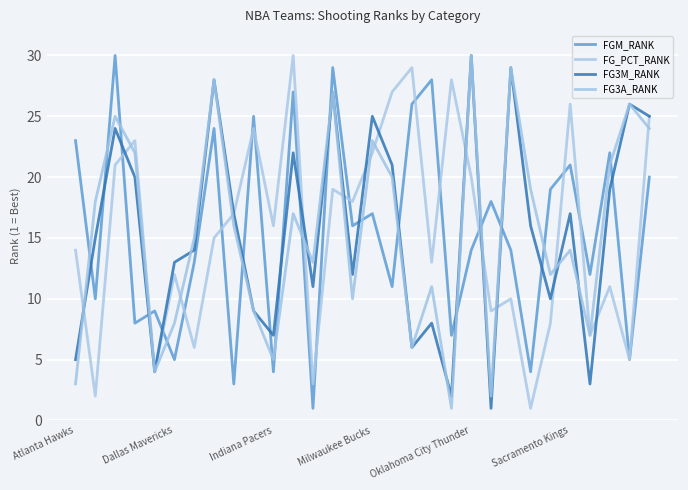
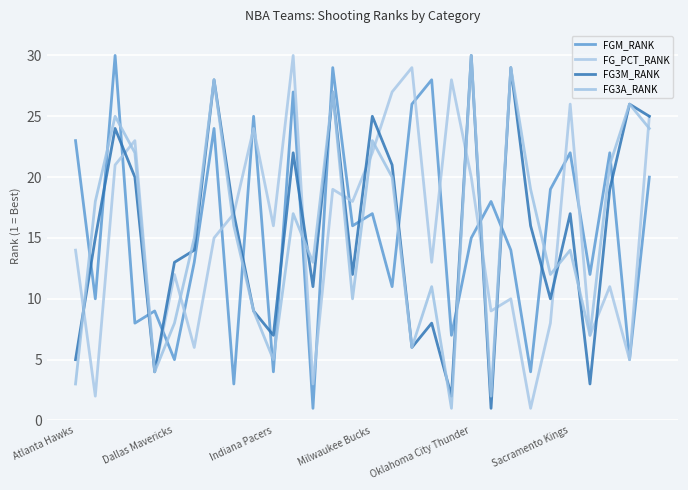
FGM_RANK, Oklahoma City Thunder: 14 -> 15
FGM_RANK, Sacramento Kings: 21 -> 22
